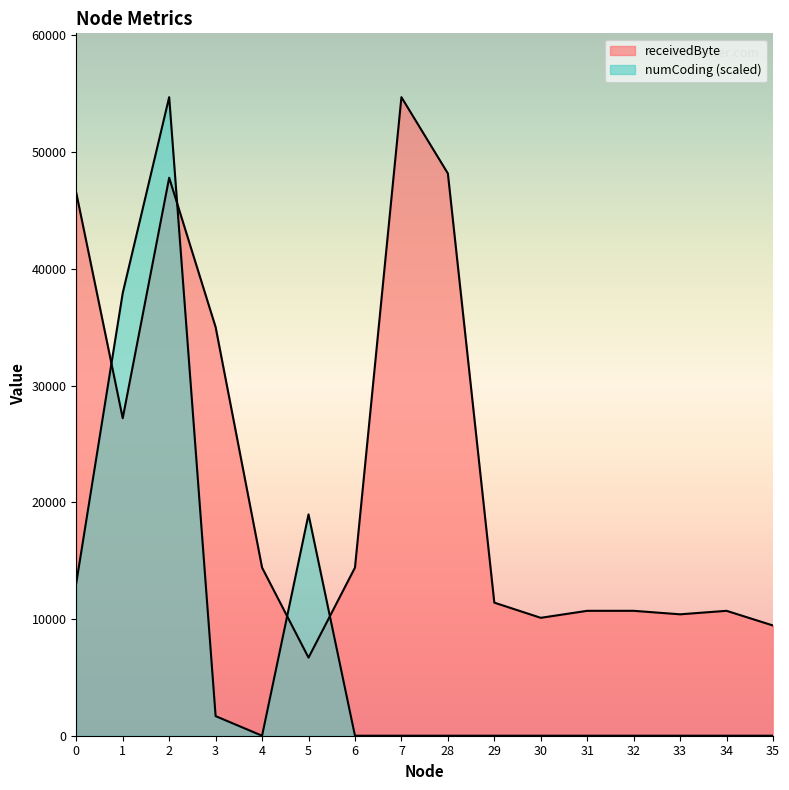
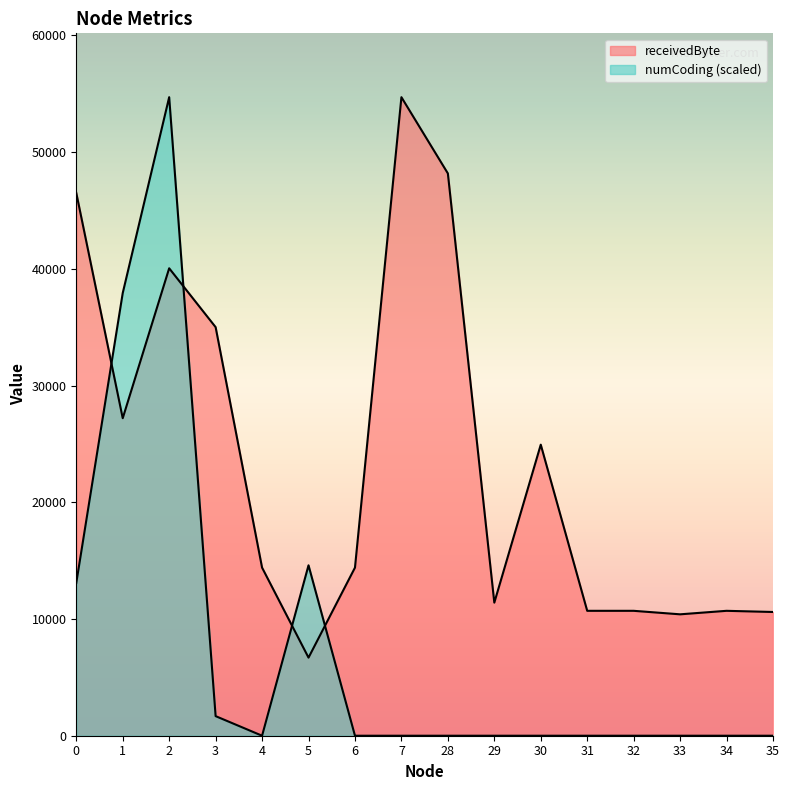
receivedByte, 2: 47800 -> 40000
numCoding (scaled), 5: 19000 -> 14600
receivedByte, 30: 10100 -> 24900
receivedByte, 35: 9400 -> 10600
